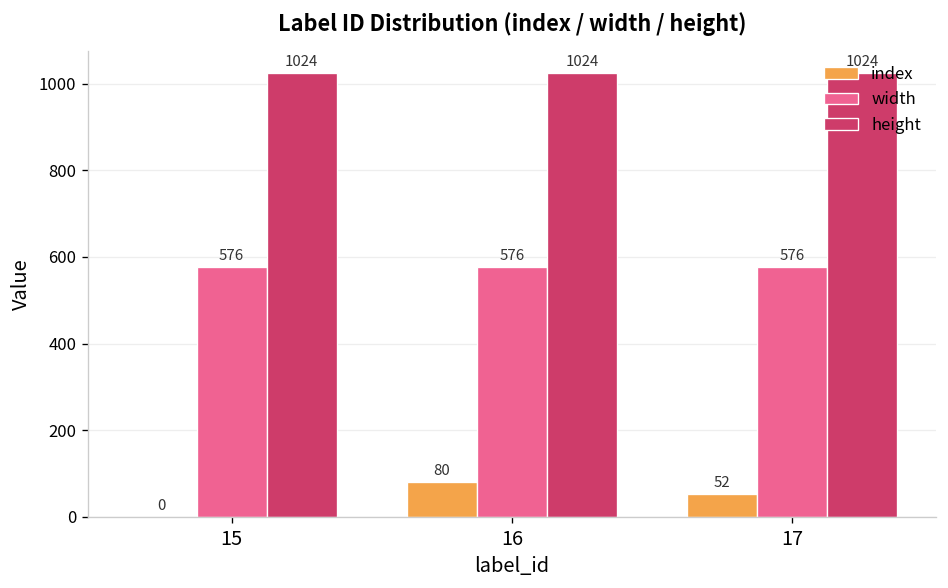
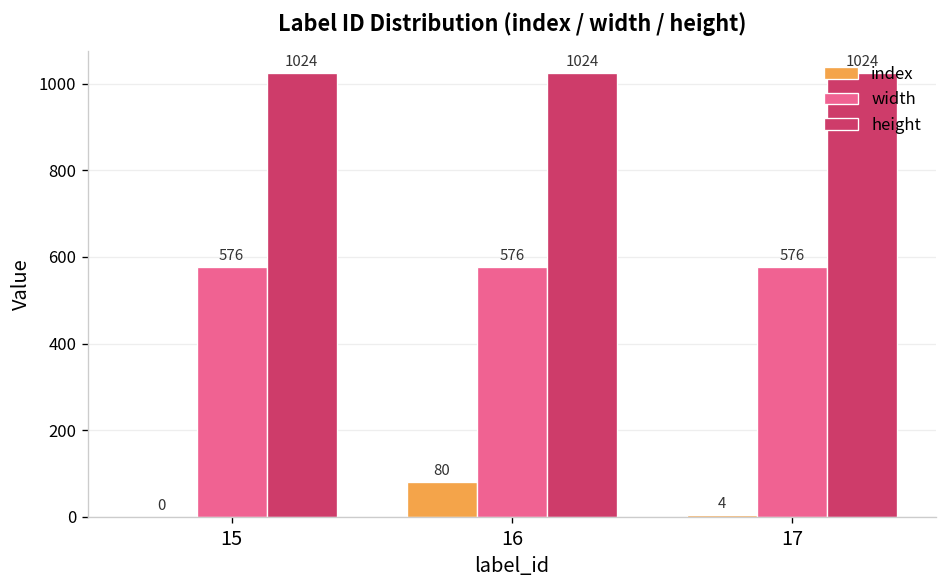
index, 17: 52 -> 4
